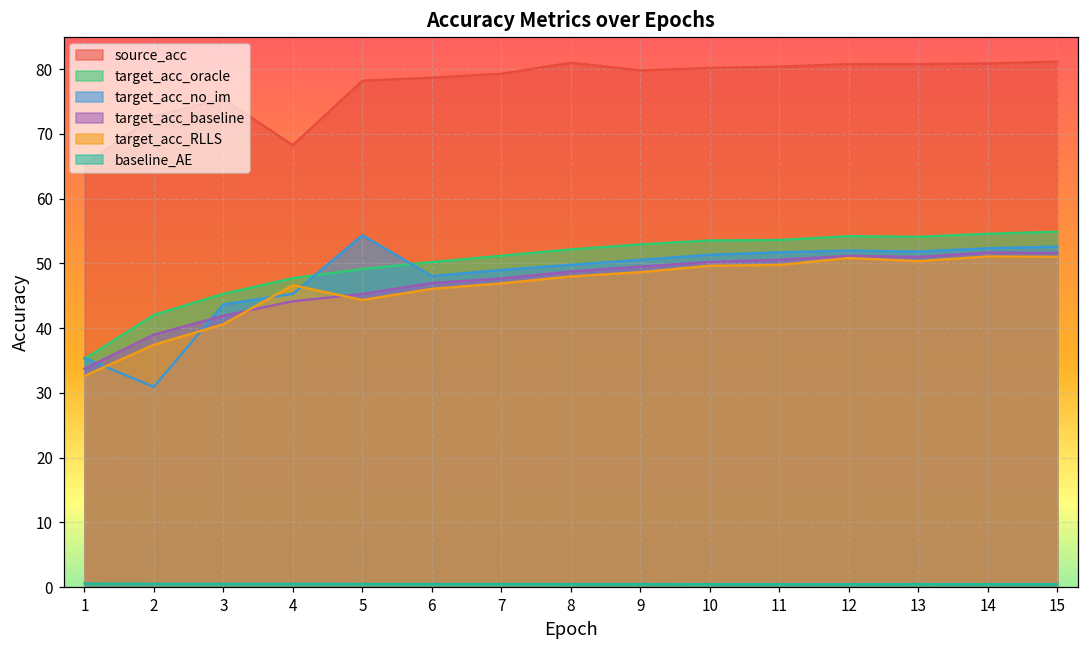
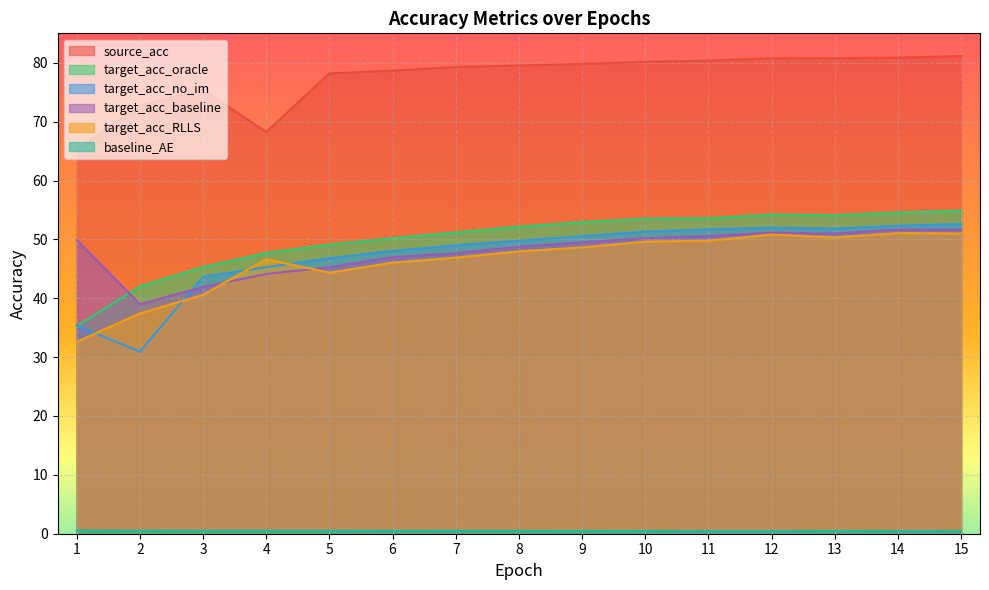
target_acc_baseline, 1: 34 -> 50
target_acc_no_im, 5: 54 -> 47
source_acc, 8: 81 -> 80
